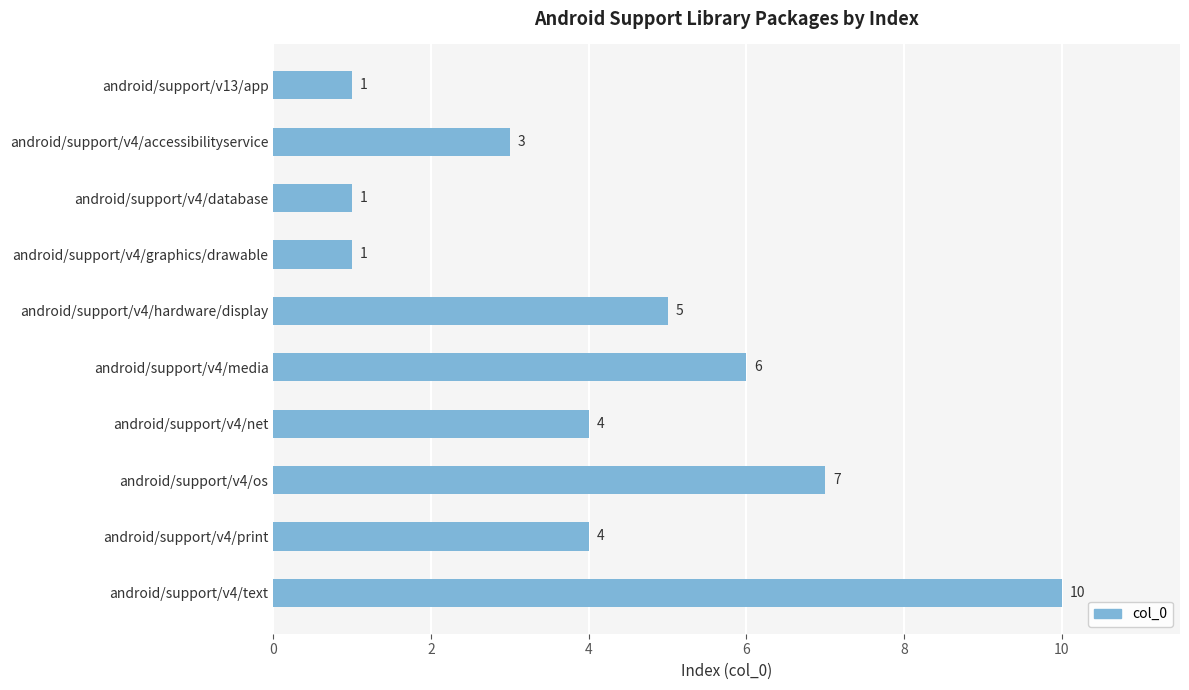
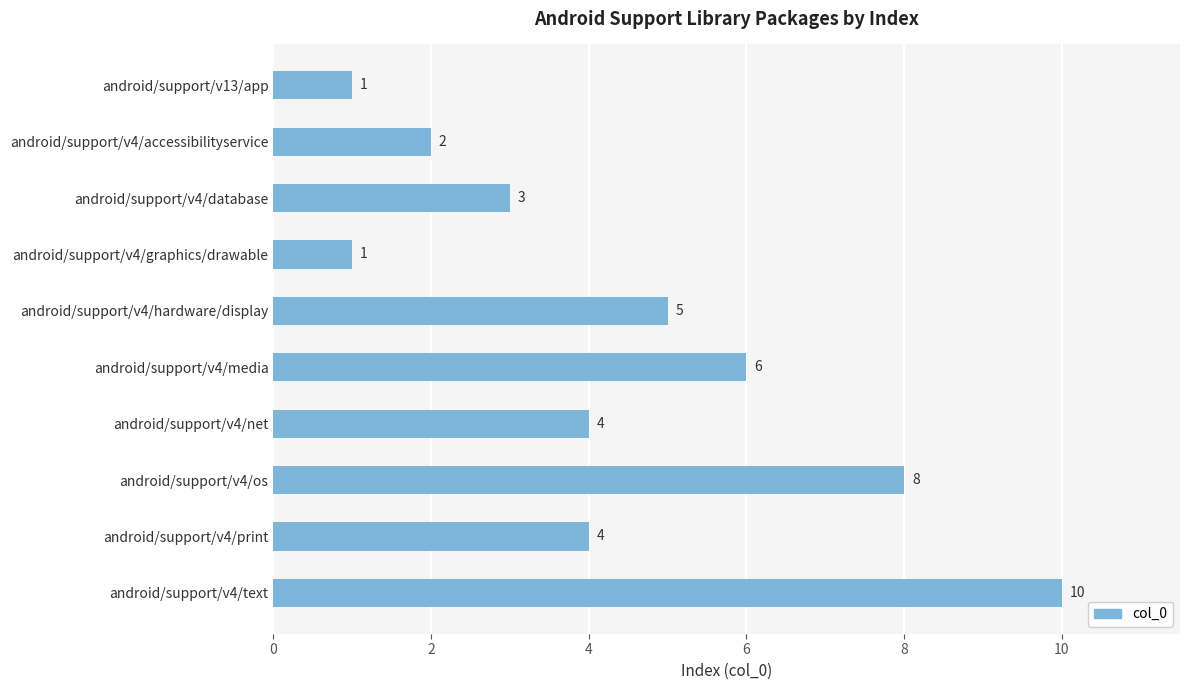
android/support/v4/accessibilityservice: 3 -> 2
android/support/v4/database: 1 -> 3
android/support/v4/os: 7 -> 8
